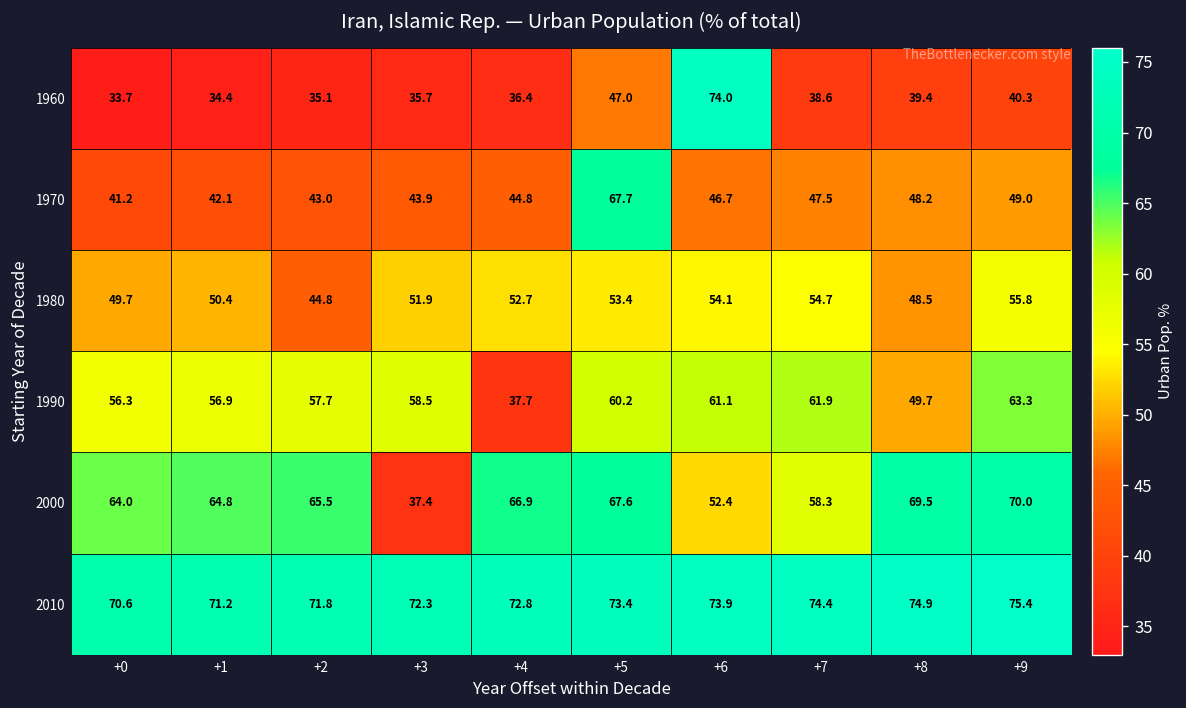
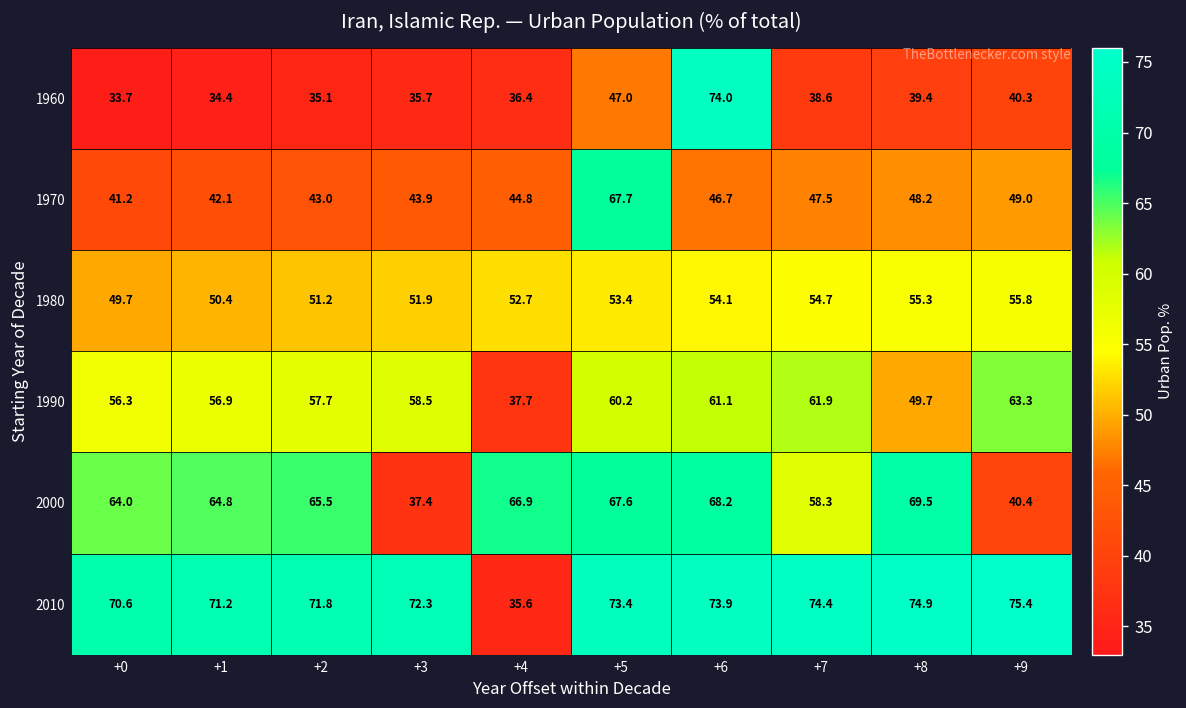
1980, +2: 44.8 -> 51.2
1980, +8: 48.5 -> 55.3
2000, +6: 52.4 -> 68.2
2000, +9: 70.0 -> 40.4
2010, +4: 72.8 -> 35.6
